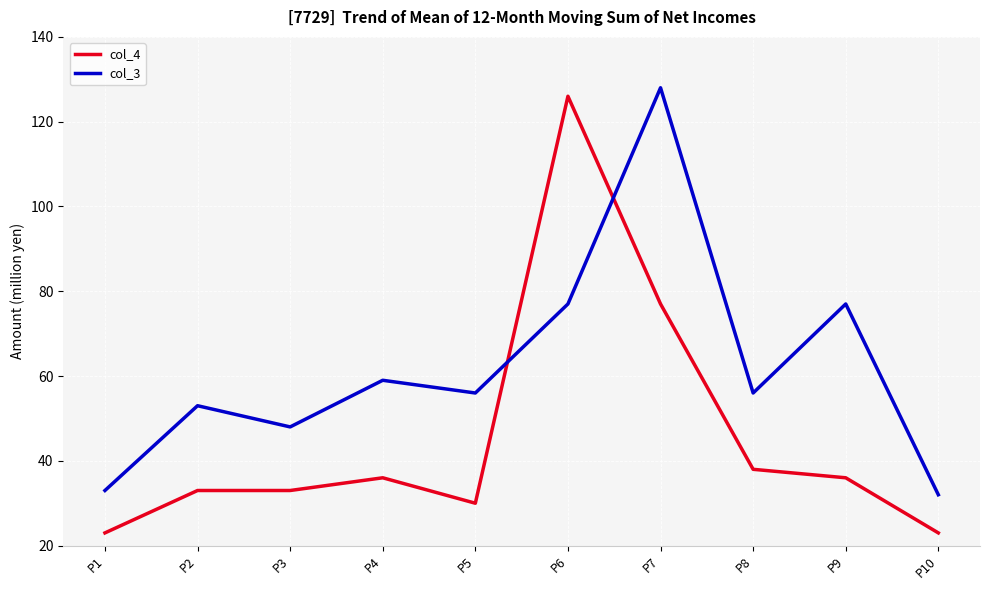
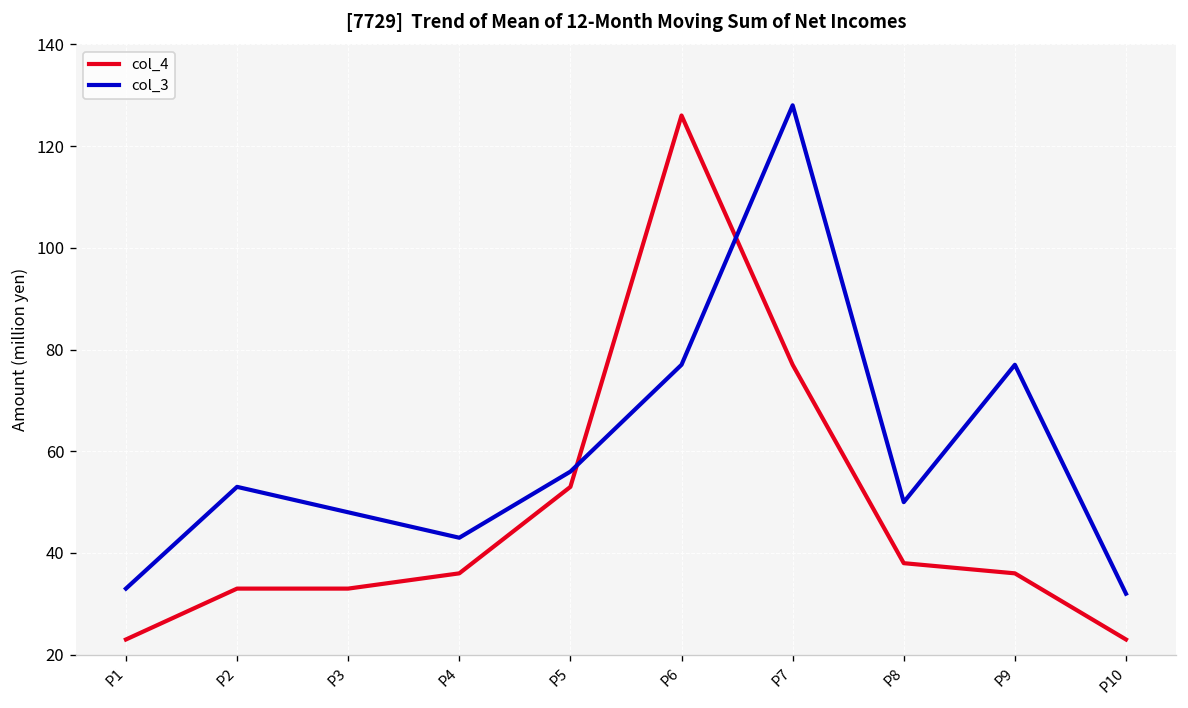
col_3, P4: 59 -> 43
col_4, P5: 30 -> 53
col_3, P8: 56 -> 50
